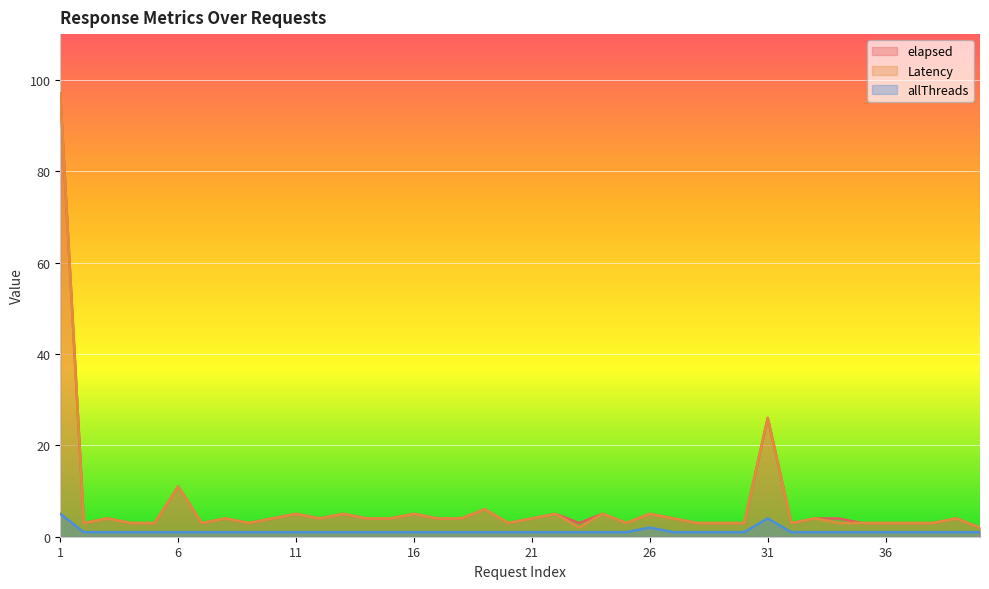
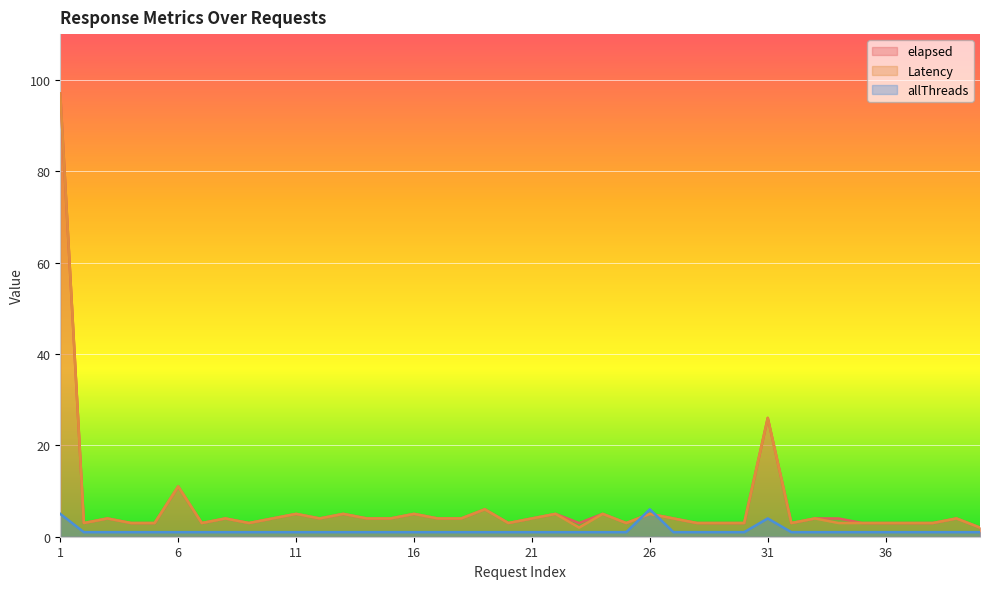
allThreads, 26: 2 -> 6
